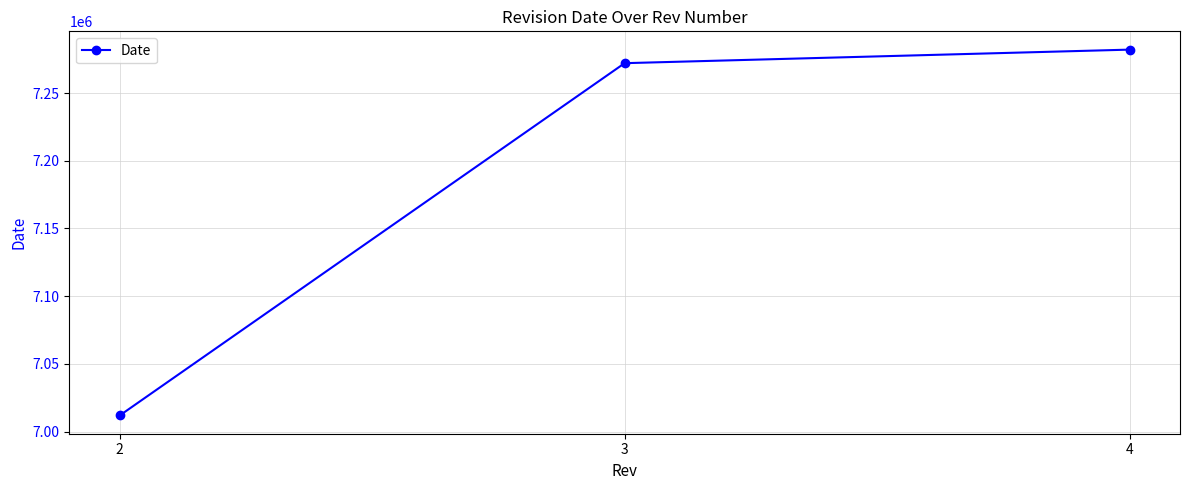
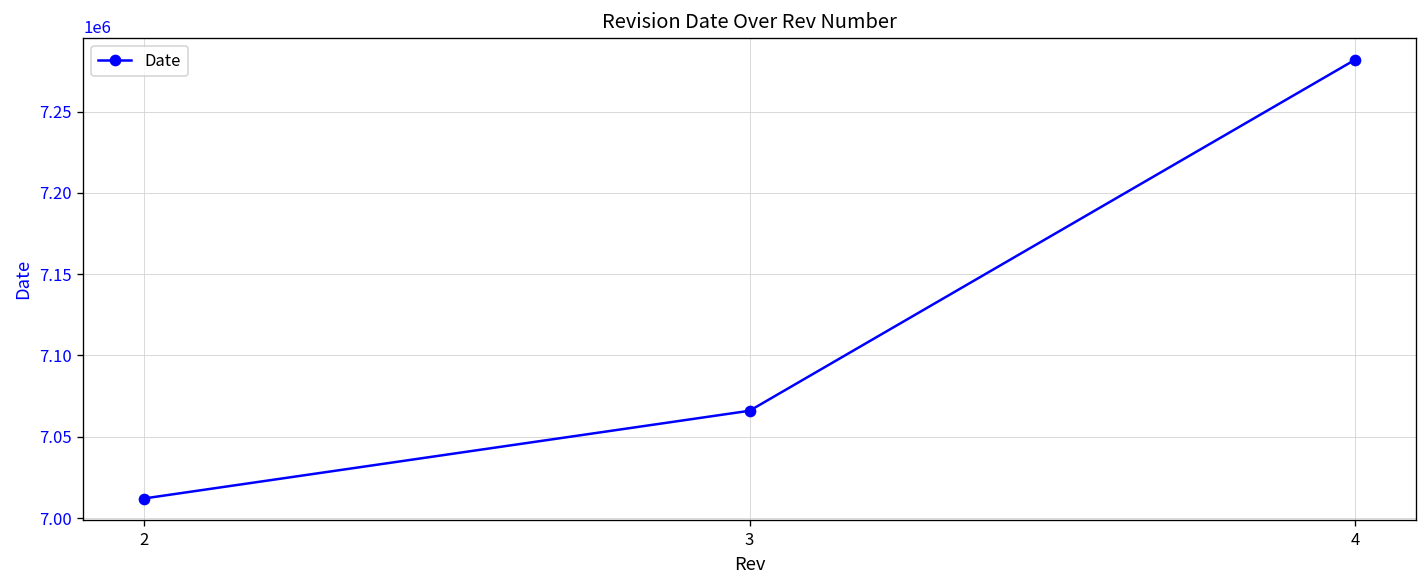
3: 7272000 -> 7066000
